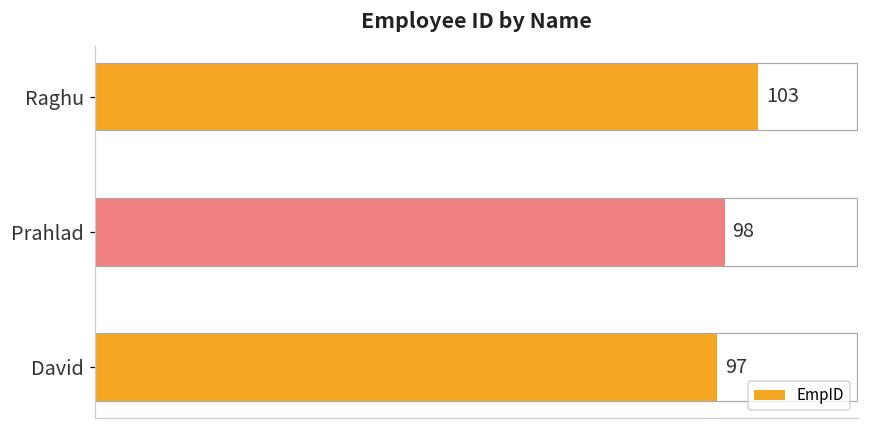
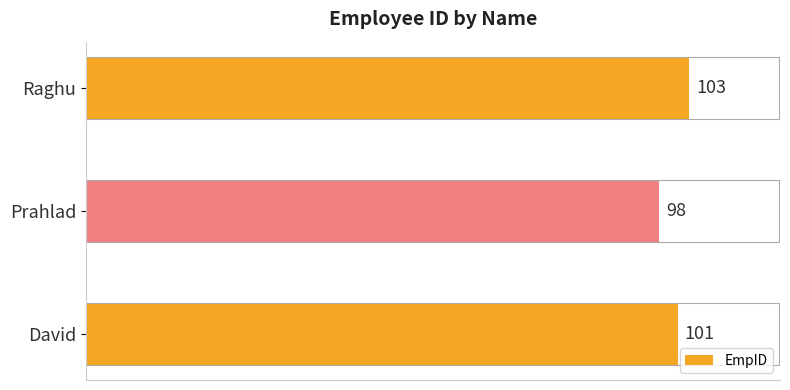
David: 97 -> 101
